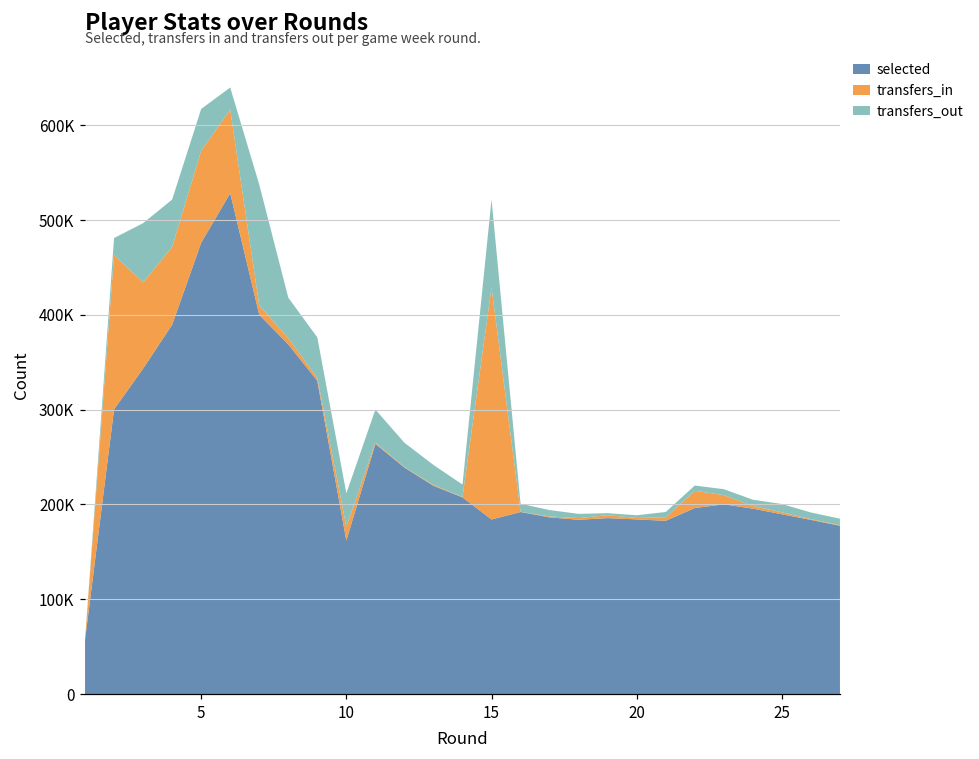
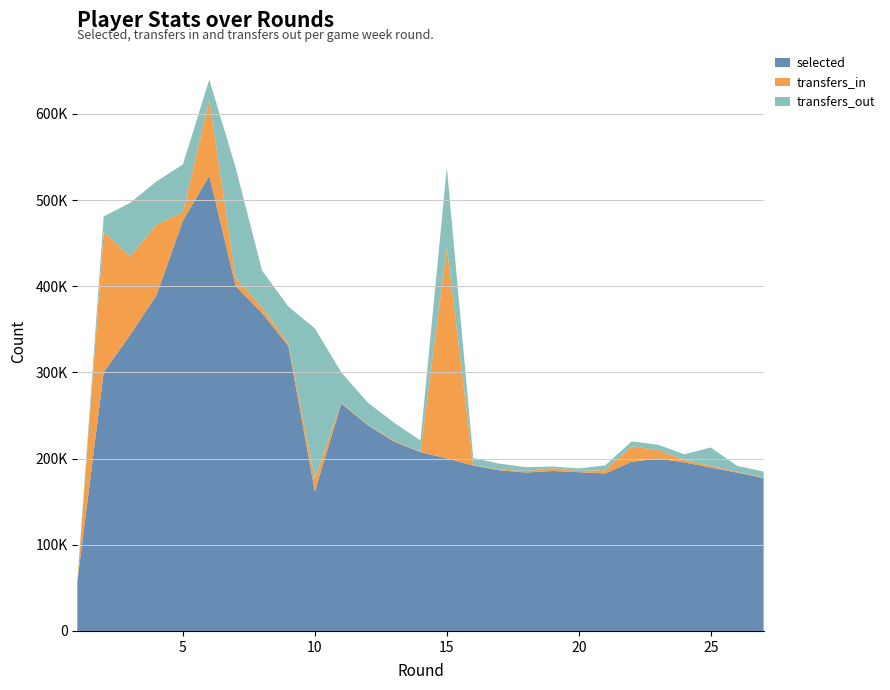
transfers_in, 5: 100000 -> 10000
transfers_out, 5: 40000 -> 60000
transfers_out, 10: 40000 -> 170000
selected, 15: 180000 -> 200000
transfers_out, 25: 10000 -> 20000
